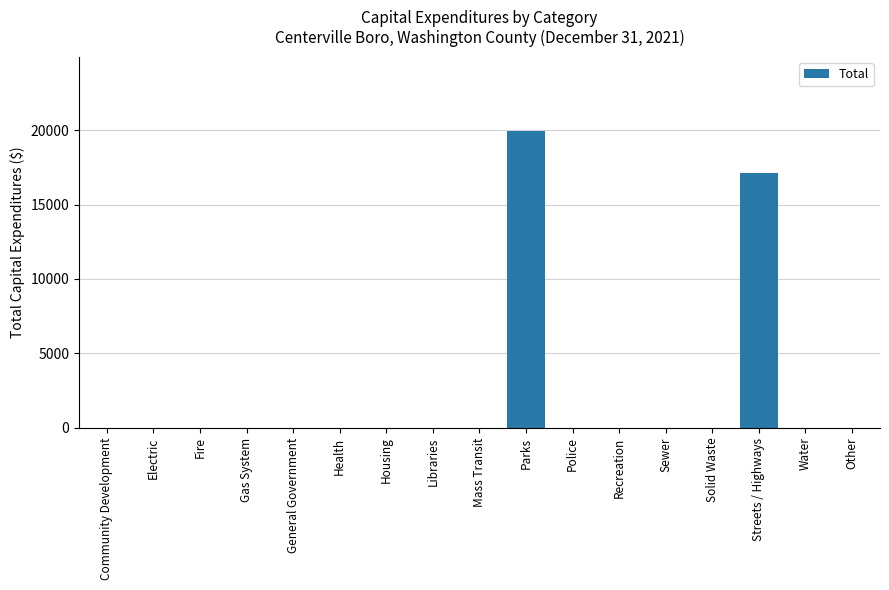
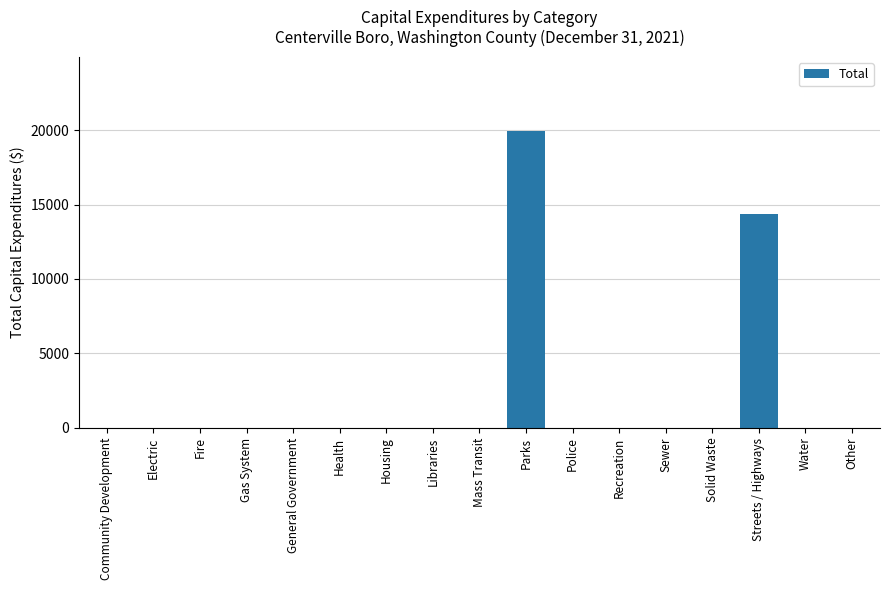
Streets / Highways: 17100 -> 14400
